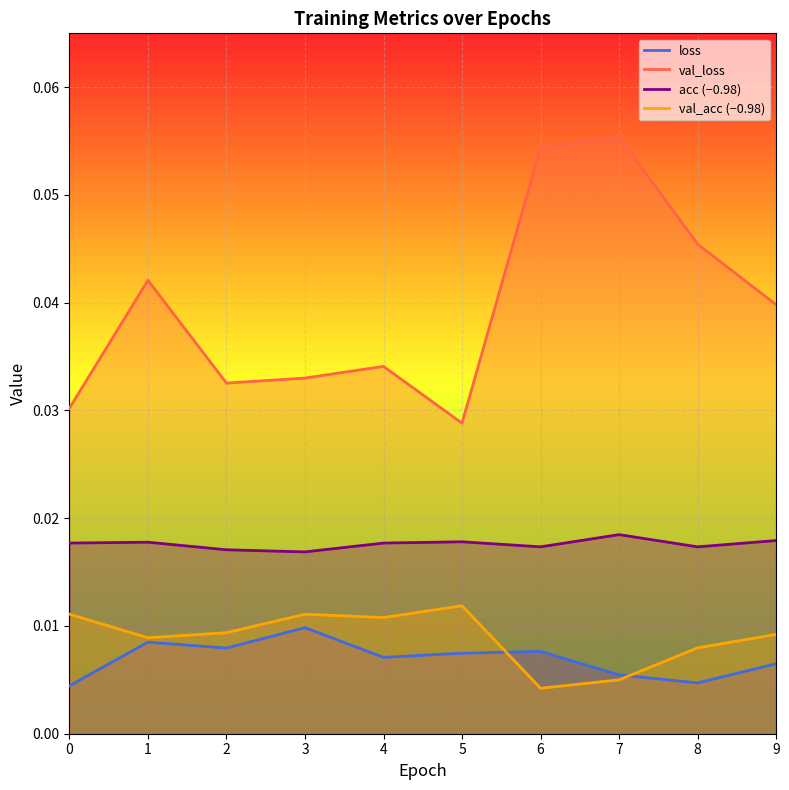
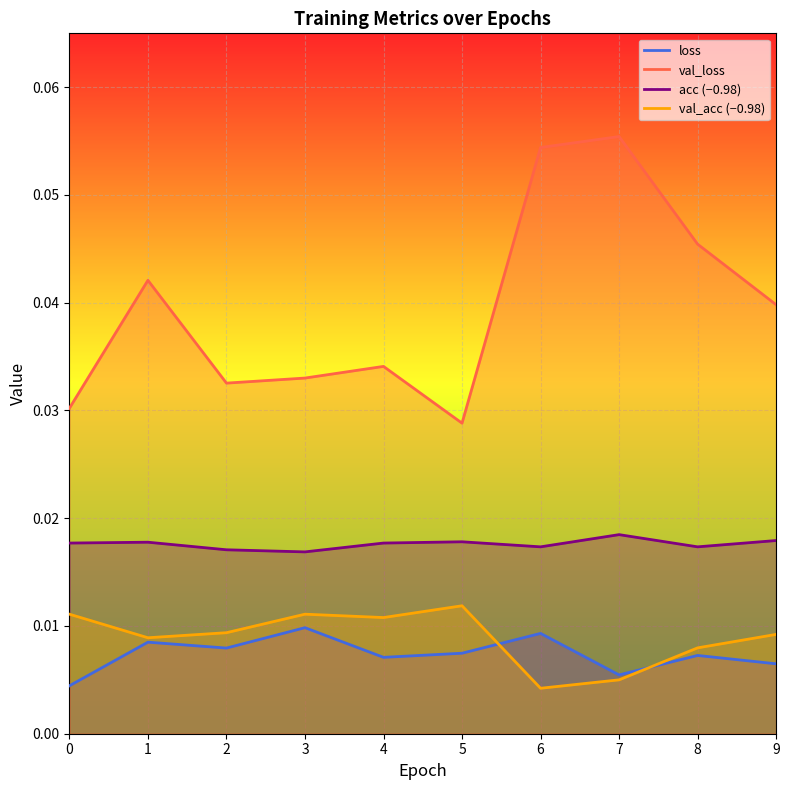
loss, 6: 0.0076 -> 0.0093
loss, 8: 0.0047 -> 0.0073
